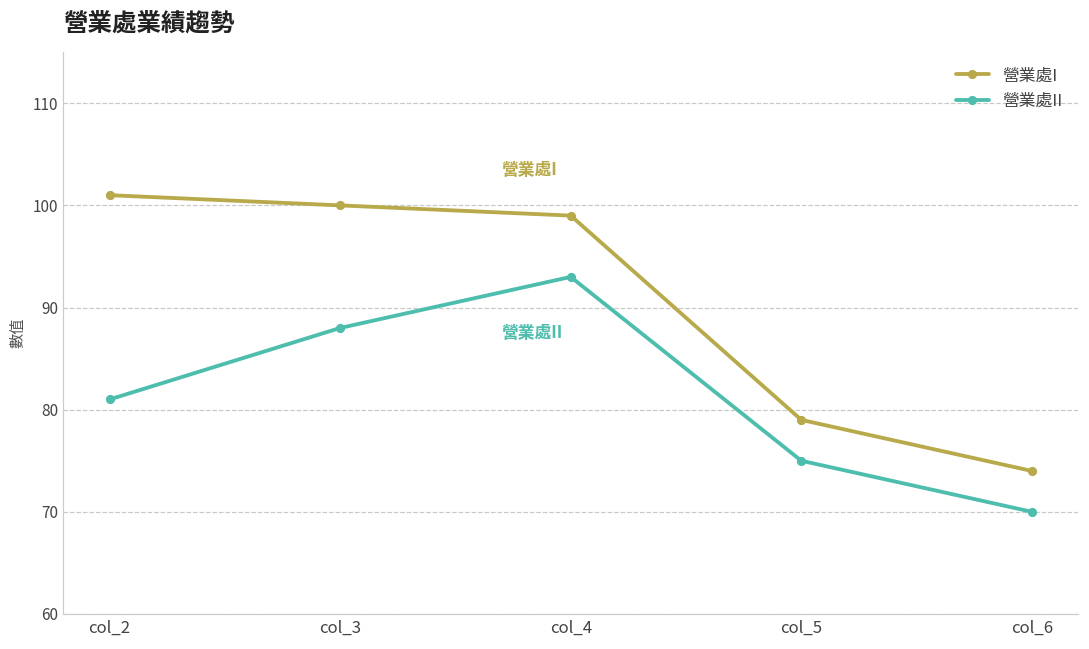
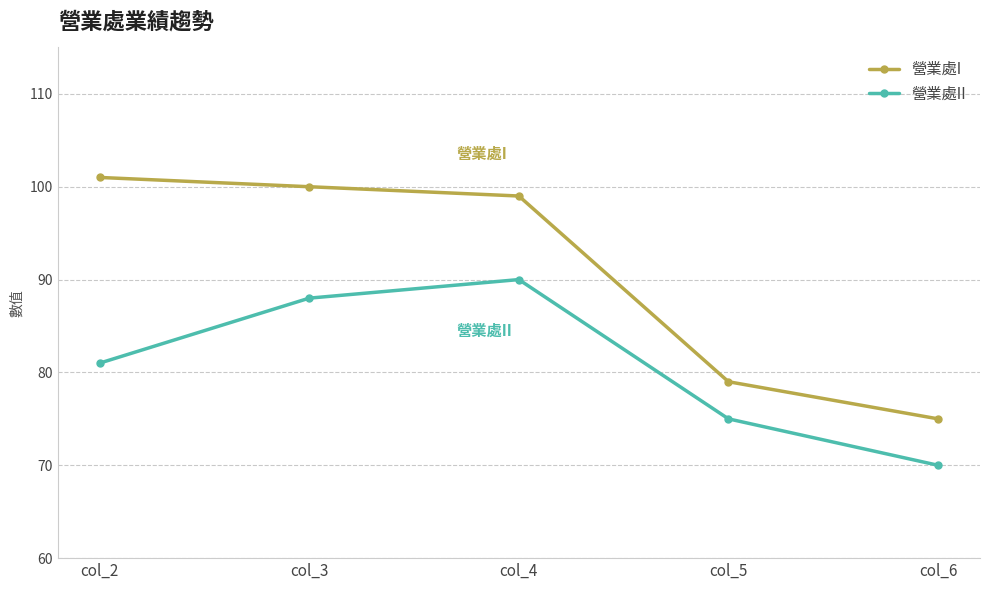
營業處II, col_4: 93 -> 90
營業處I, col_6: 74 -> 75
